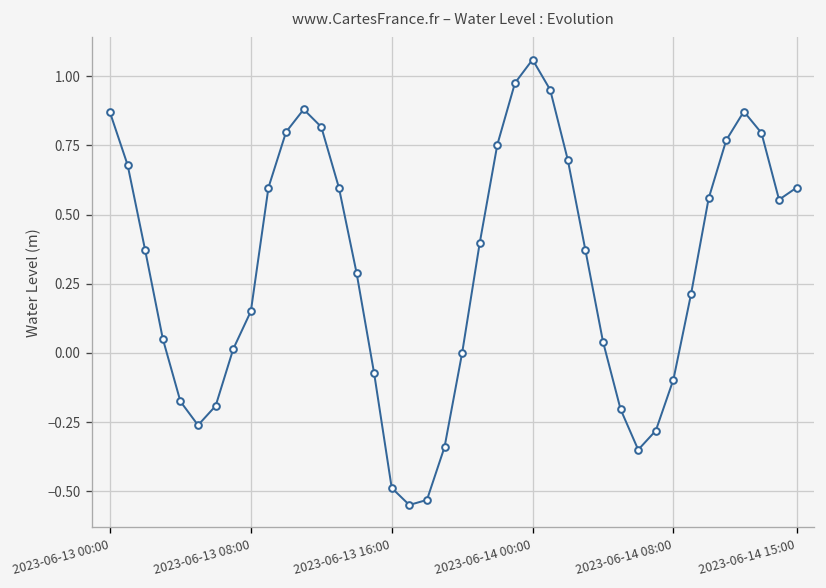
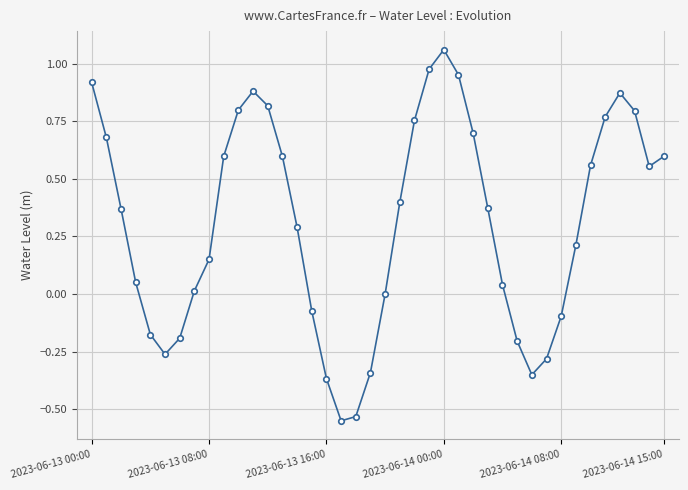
2023-06-13 00:00: 0.87 -> 0.92
2023-06-13 16:00: -0.49 -> -0.37
